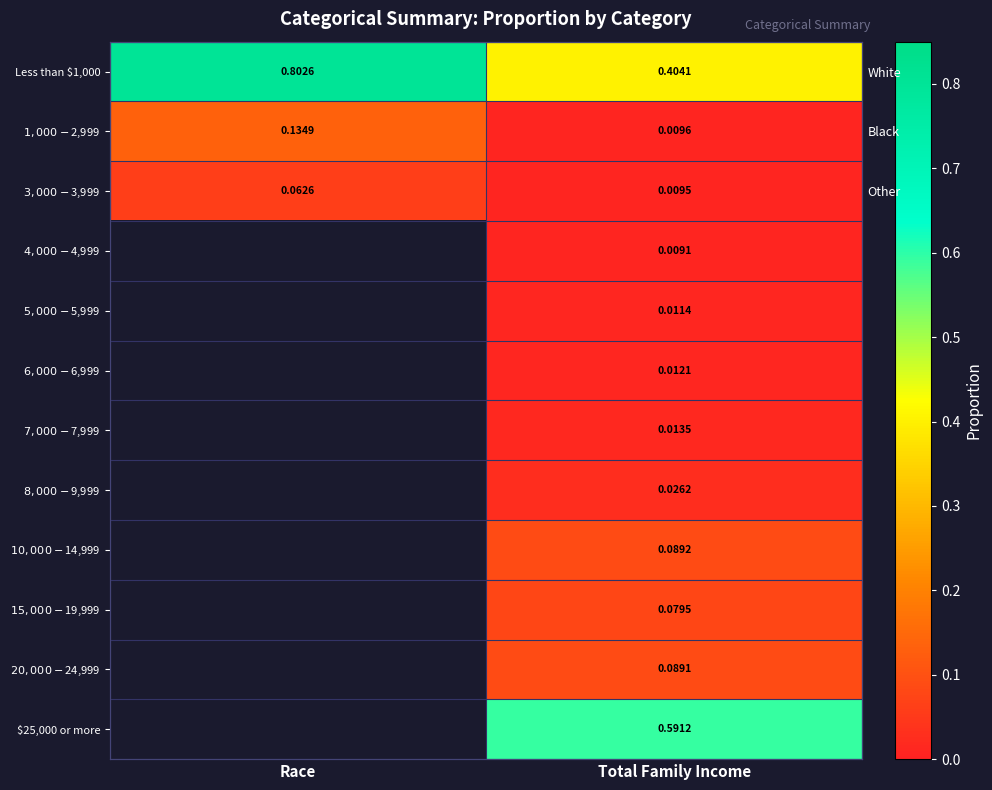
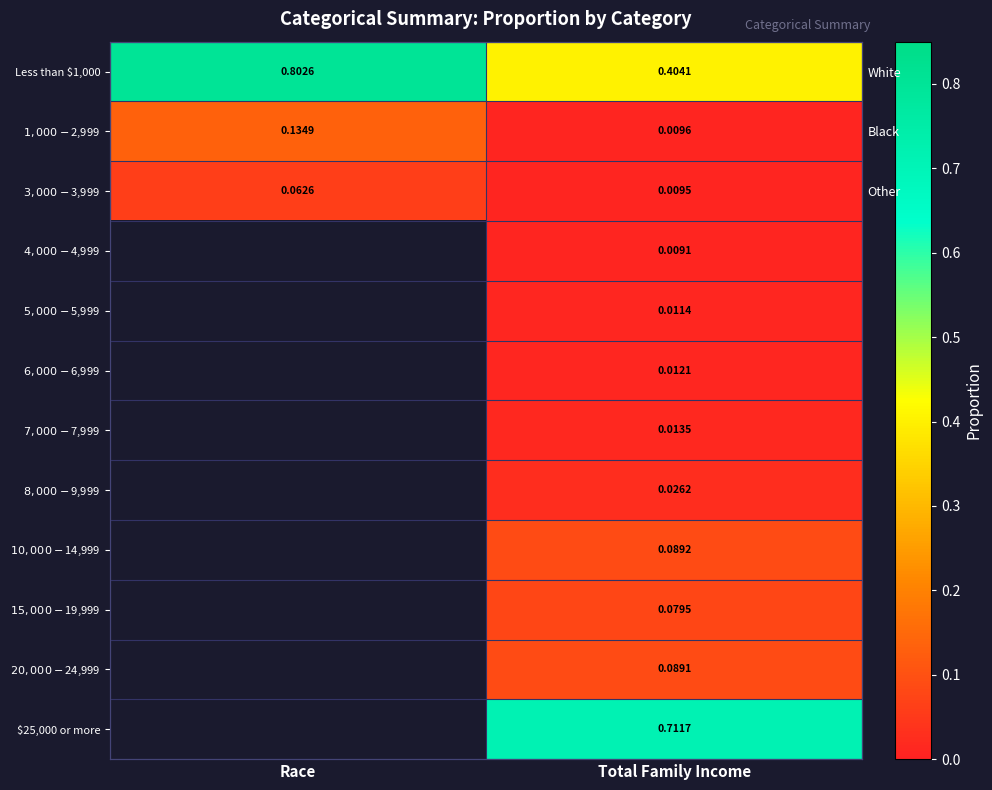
$25,000 or more, Total Family Income: 0.5912 -> 0.7117
